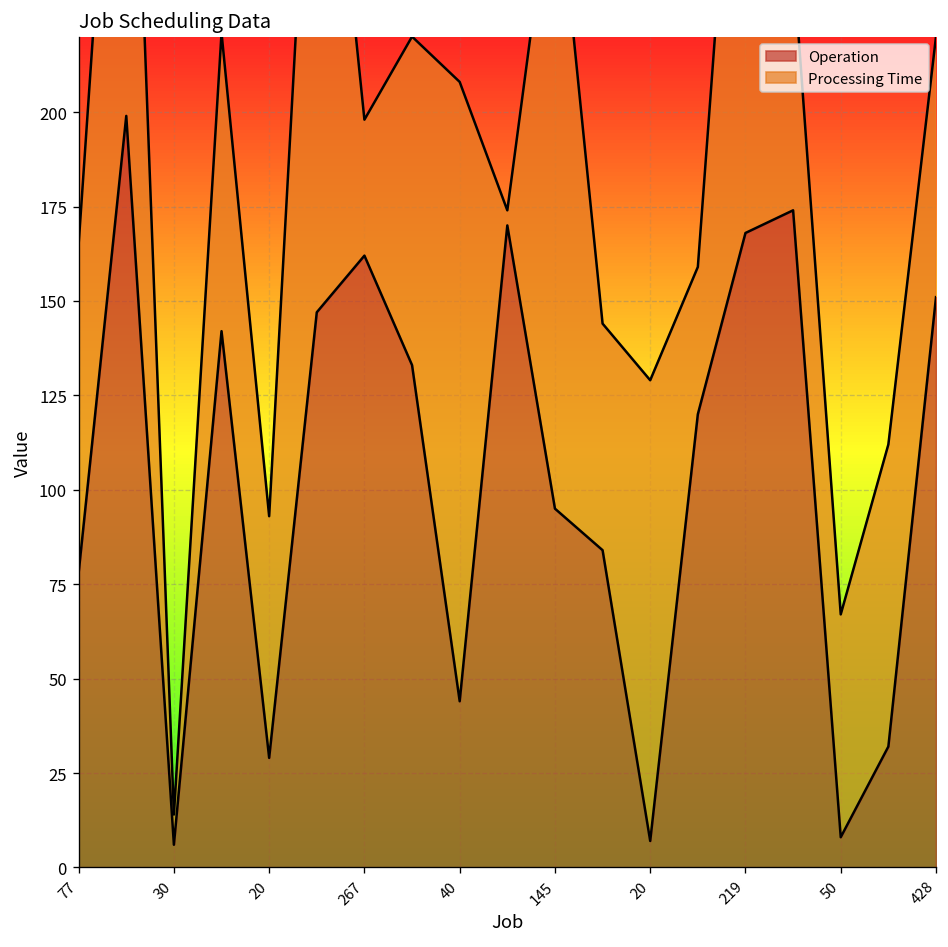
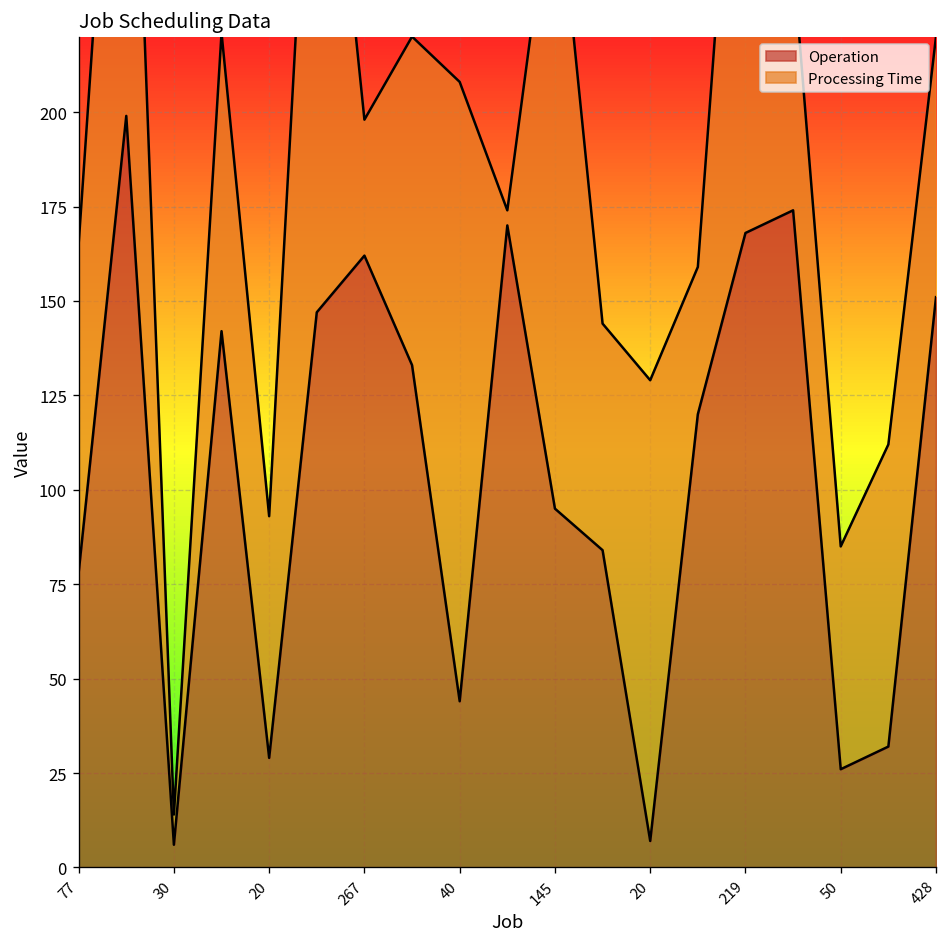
Operation, 50: 8 -> 26
